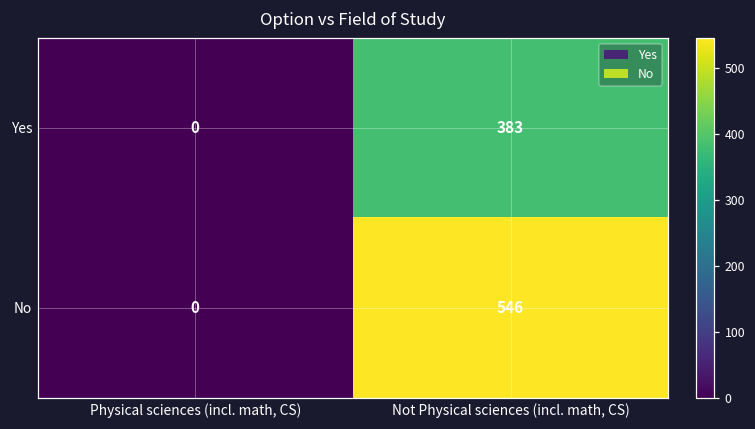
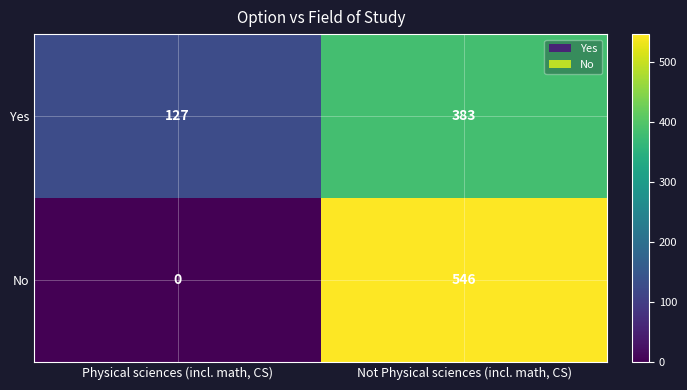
Yes, Physical sciences (incl. math, CS): 0 -> 127
